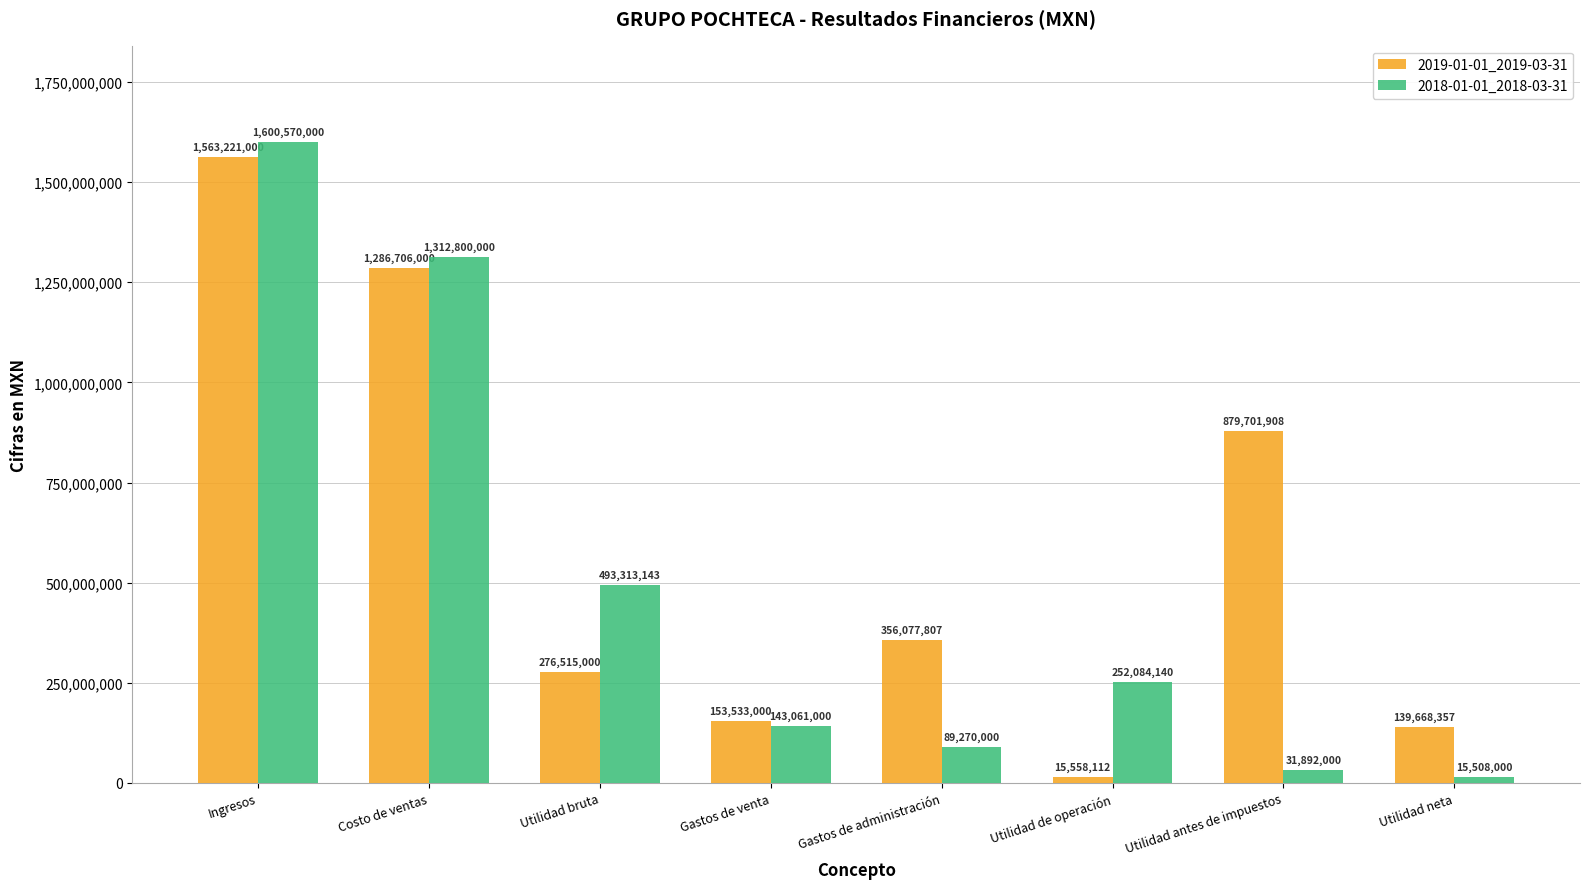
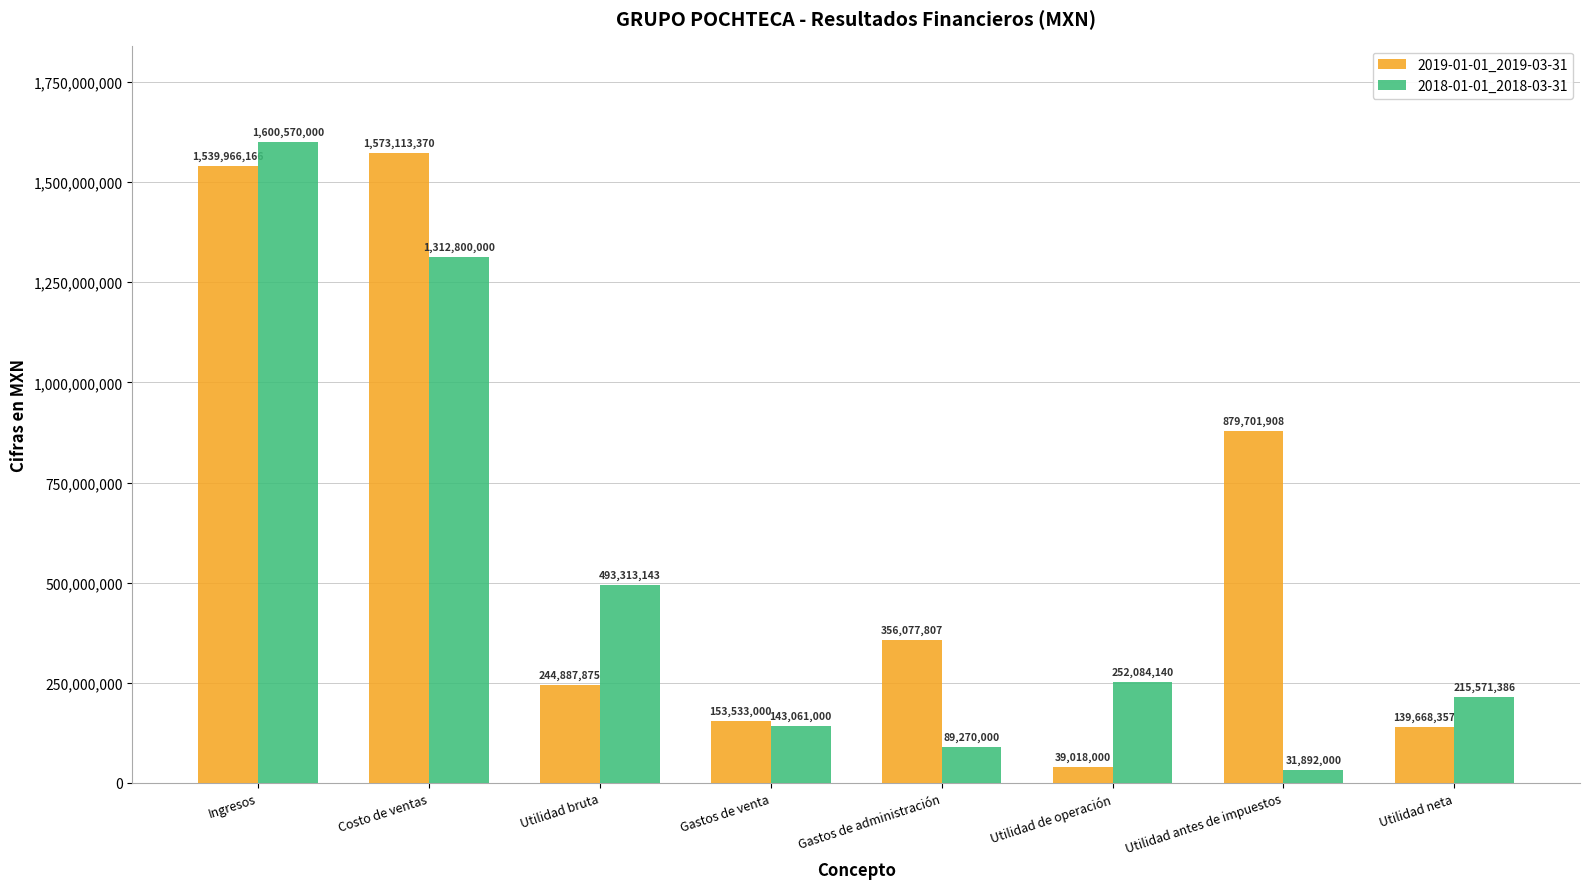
2019-01-01_2019-03-31, Ingresos: 1,563,221,000 -> 1,539,966,166
2019-01-01_2019-03-31, Costo de ventas: 1,286,706,000 -> 1,573,113,370
2019-01-01_2019-03-31, Utilidad bruta: 276,515,000 -> 244,887,875
2019-01-01_2019-03-31, Utilidad de operación: 15,558,112 -> 39,018,000
2018-01-01_2018-03-31, Utilidad neta: 15,508,000 -> 215,571,386
